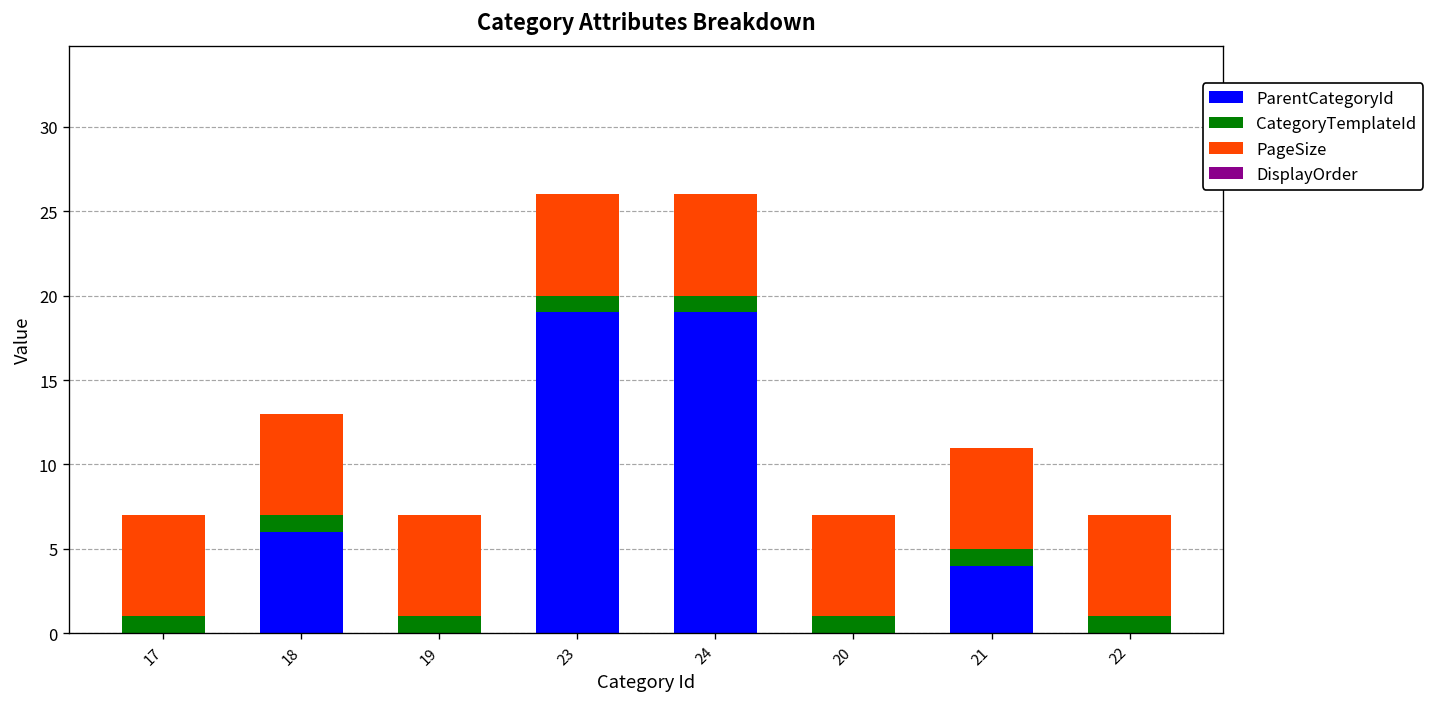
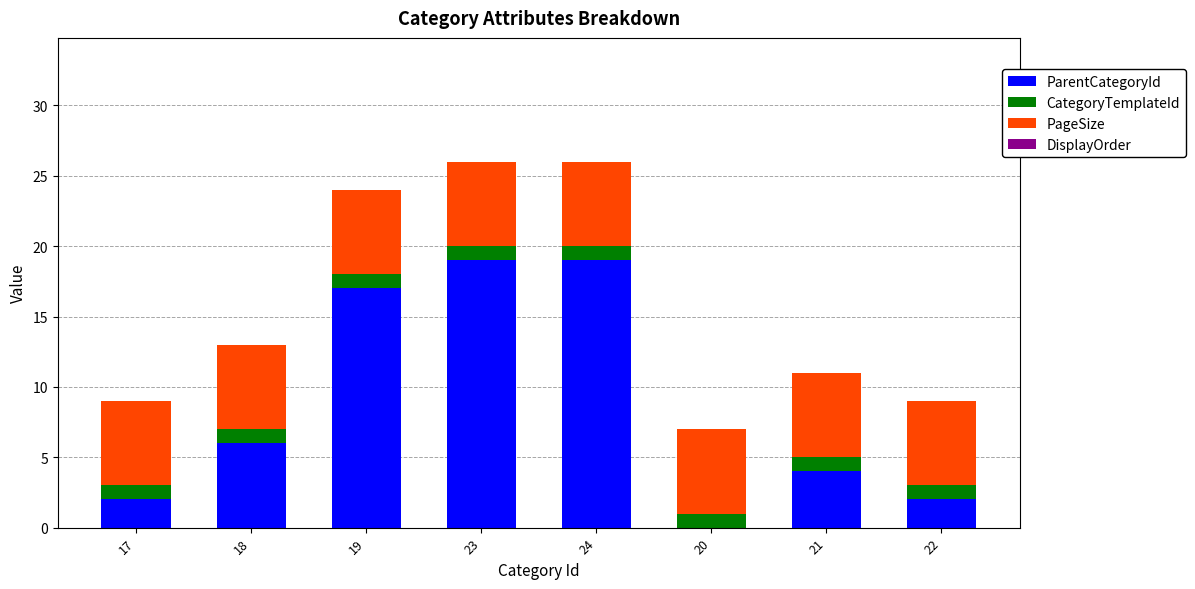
ParentCategoryId, 17: 0 -> 2
ParentCategoryId, 19: 0 -> 17
ParentCategoryId, 22: 0 -> 2
